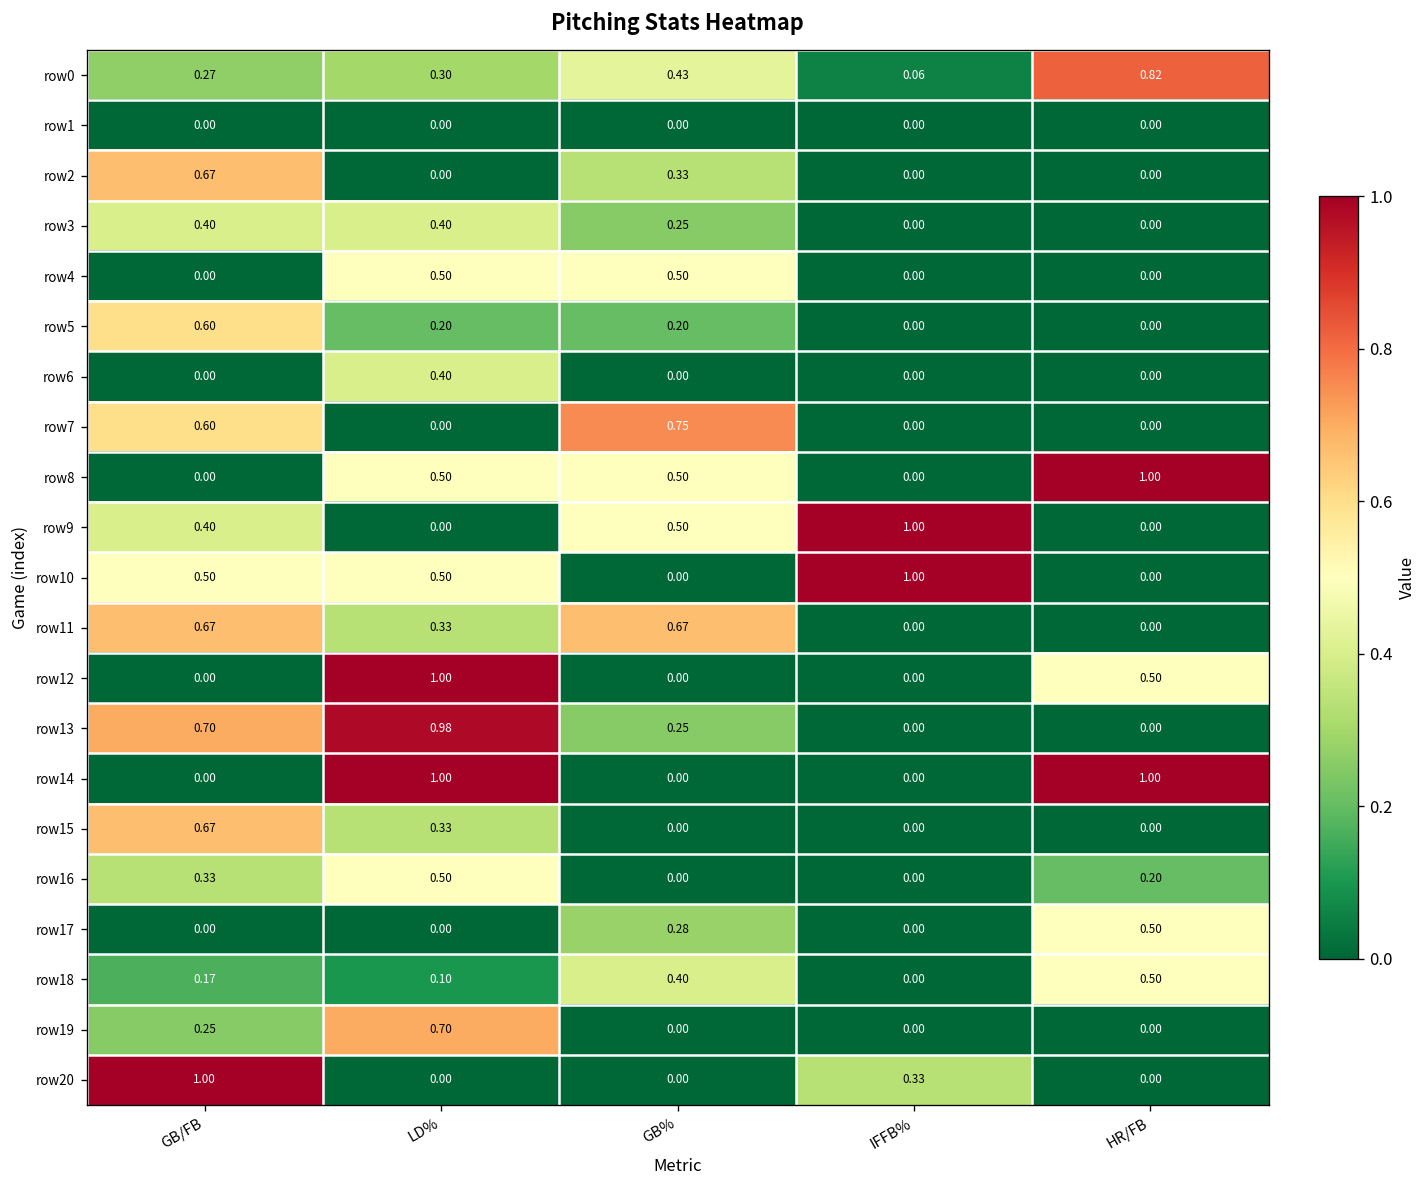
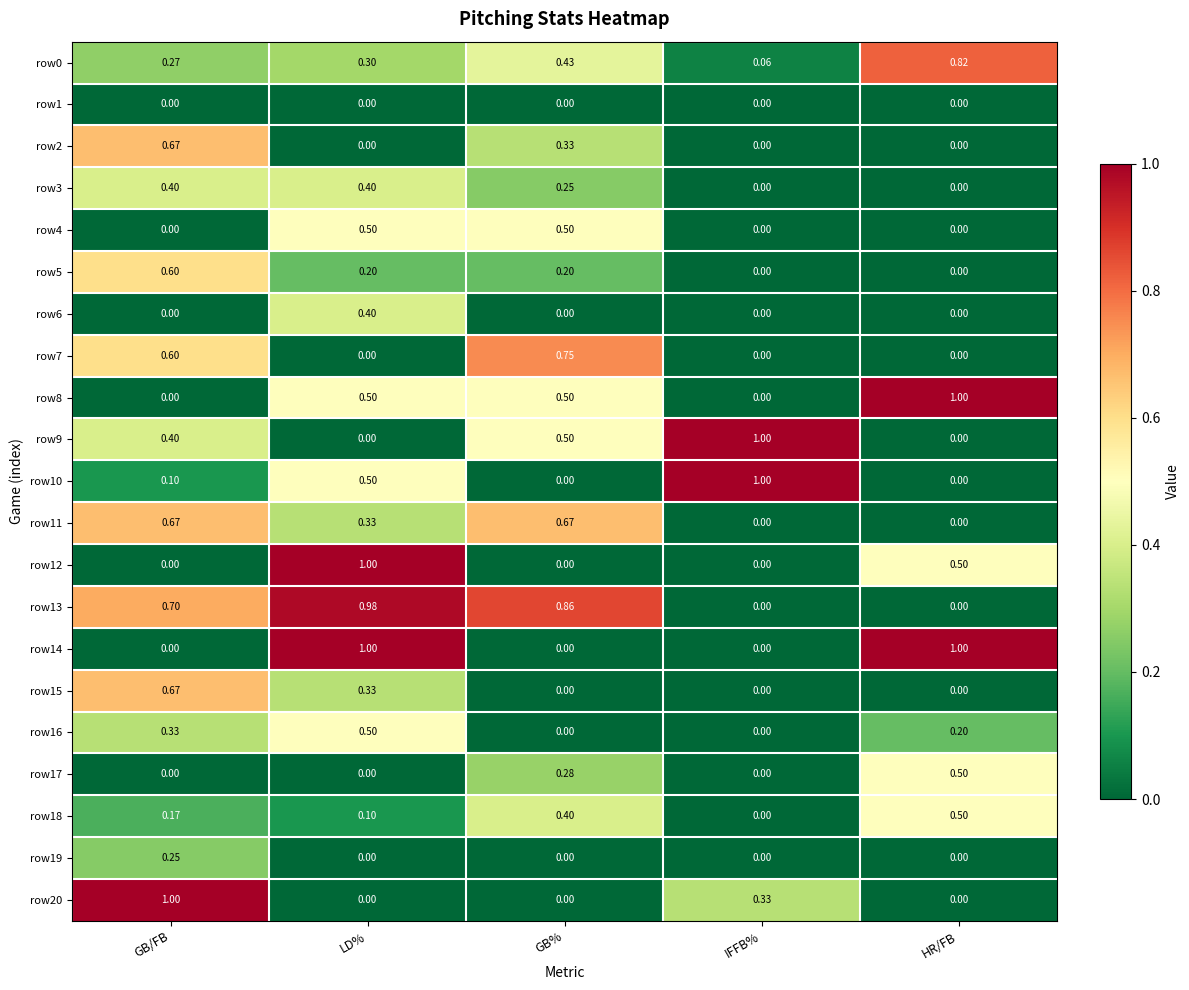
row10, GB/FB: 0.50 -> 0.10
row13, GB%: 0.25 -> 0.86
row19, LD%: 0.70 -> 0.00
